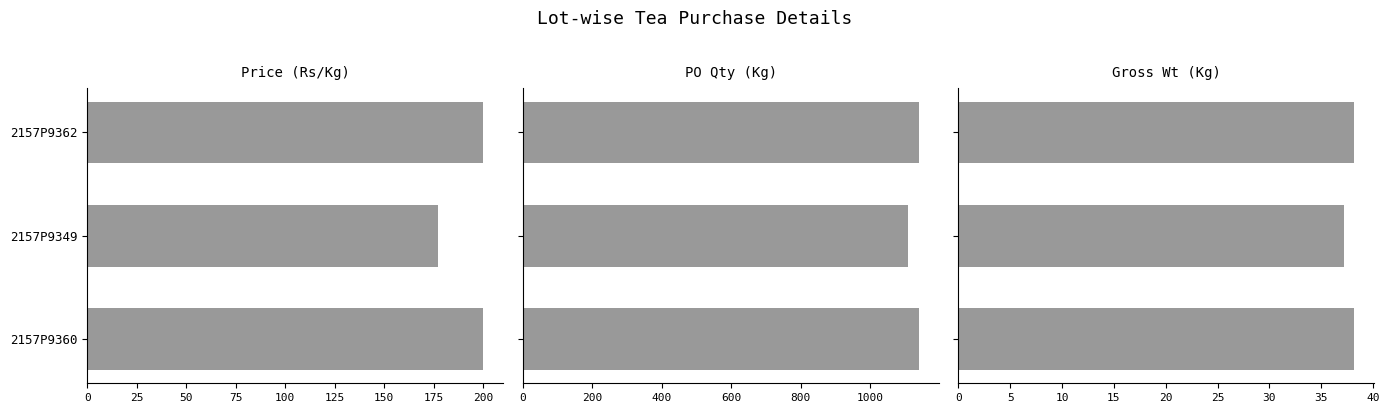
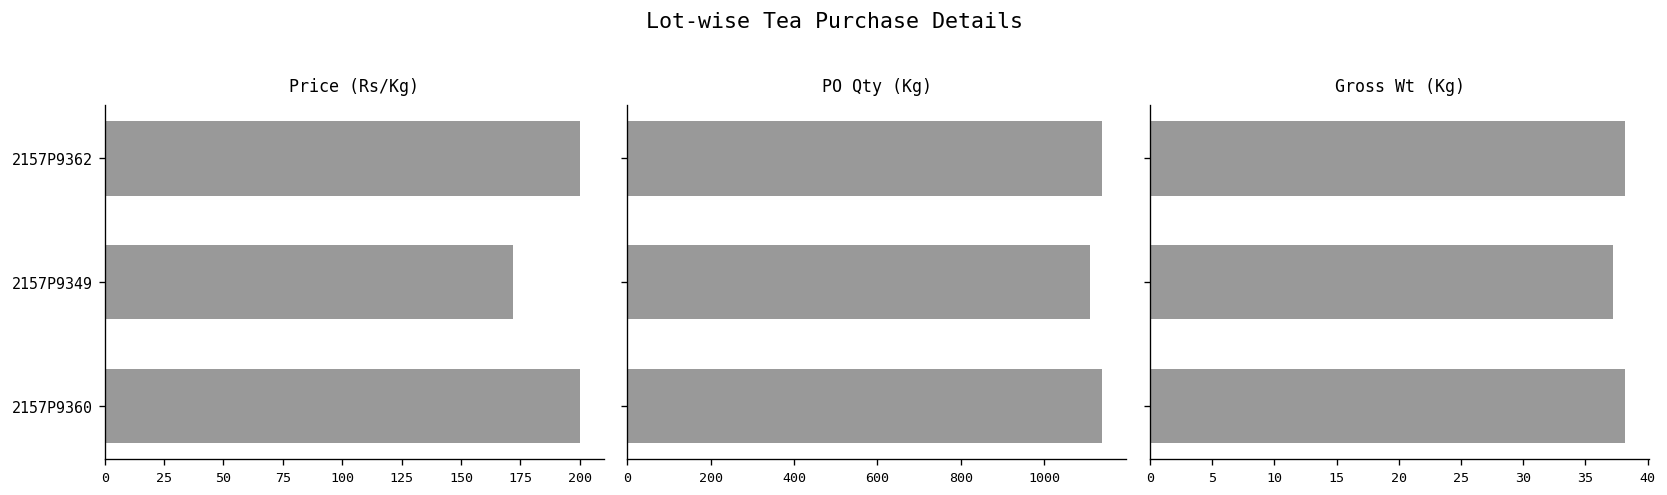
Price (Rs/Kg), 2157P9349: 177 -> 172
